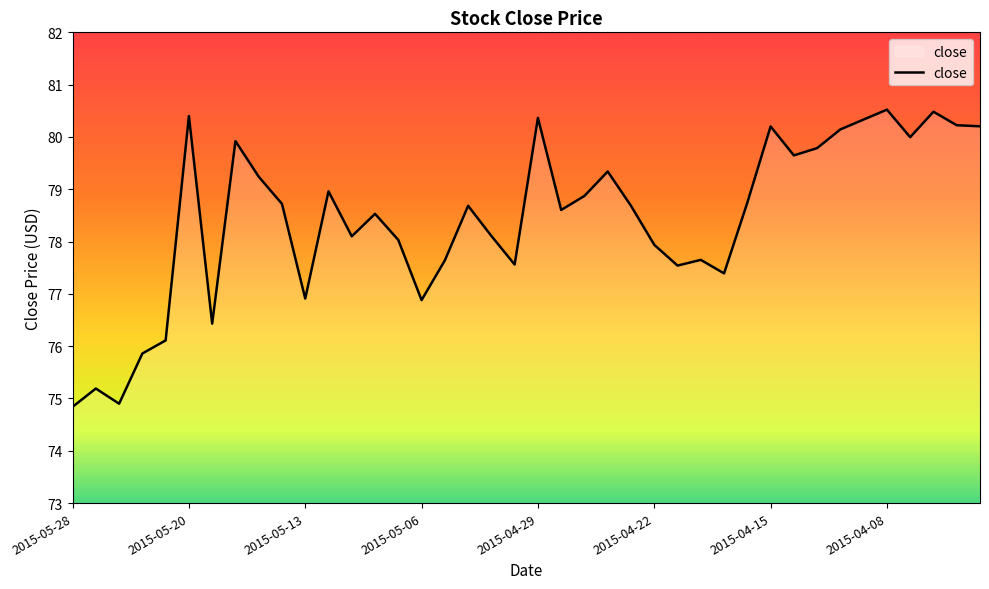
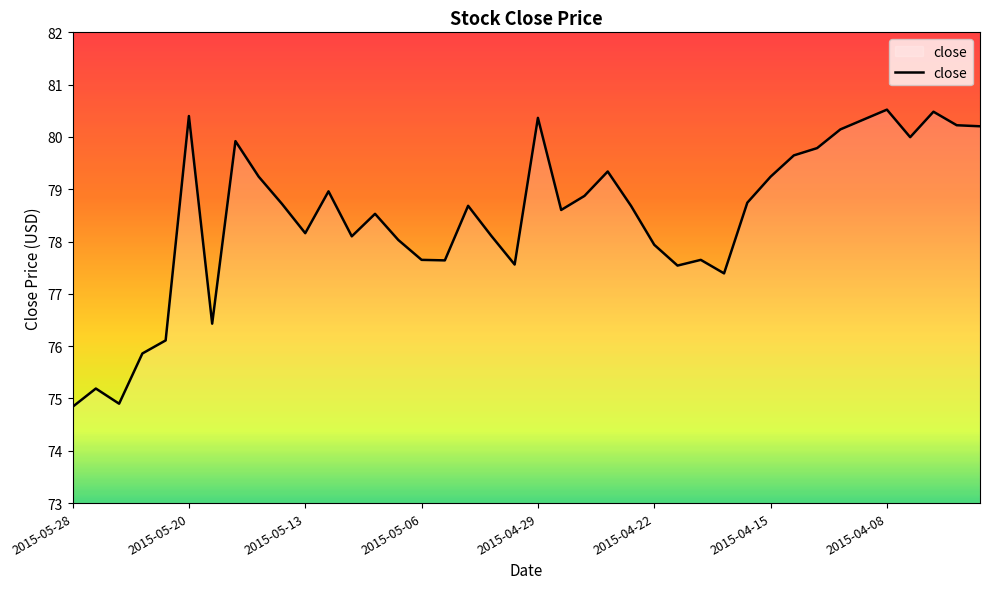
2015-05-13: 76.9 -> 78.2
2015-05-06: 76.9 -> 77.7
2015-04-15: 80.2 -> 79.2
